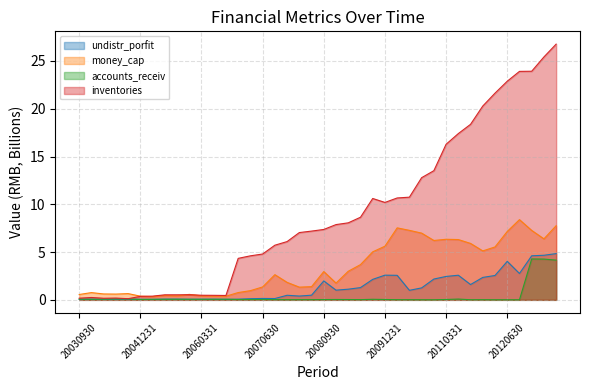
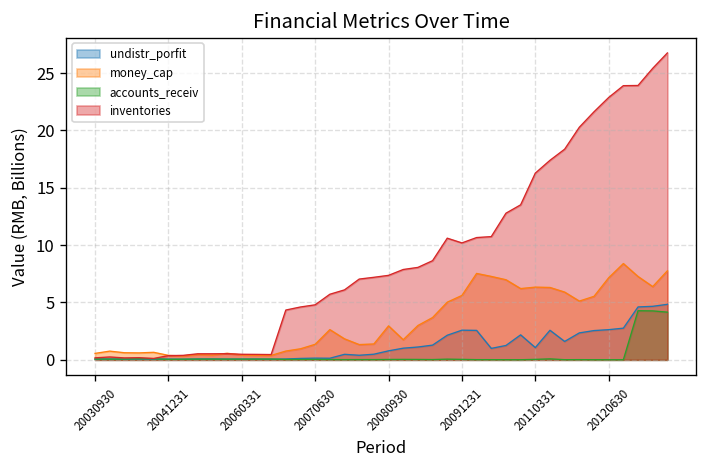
undistr_porfit, 20080930: 2 -> 1
undistr_porfit, 20110331: 2 -> 1
undistr_porfit, 20120630: 4 -> 3
